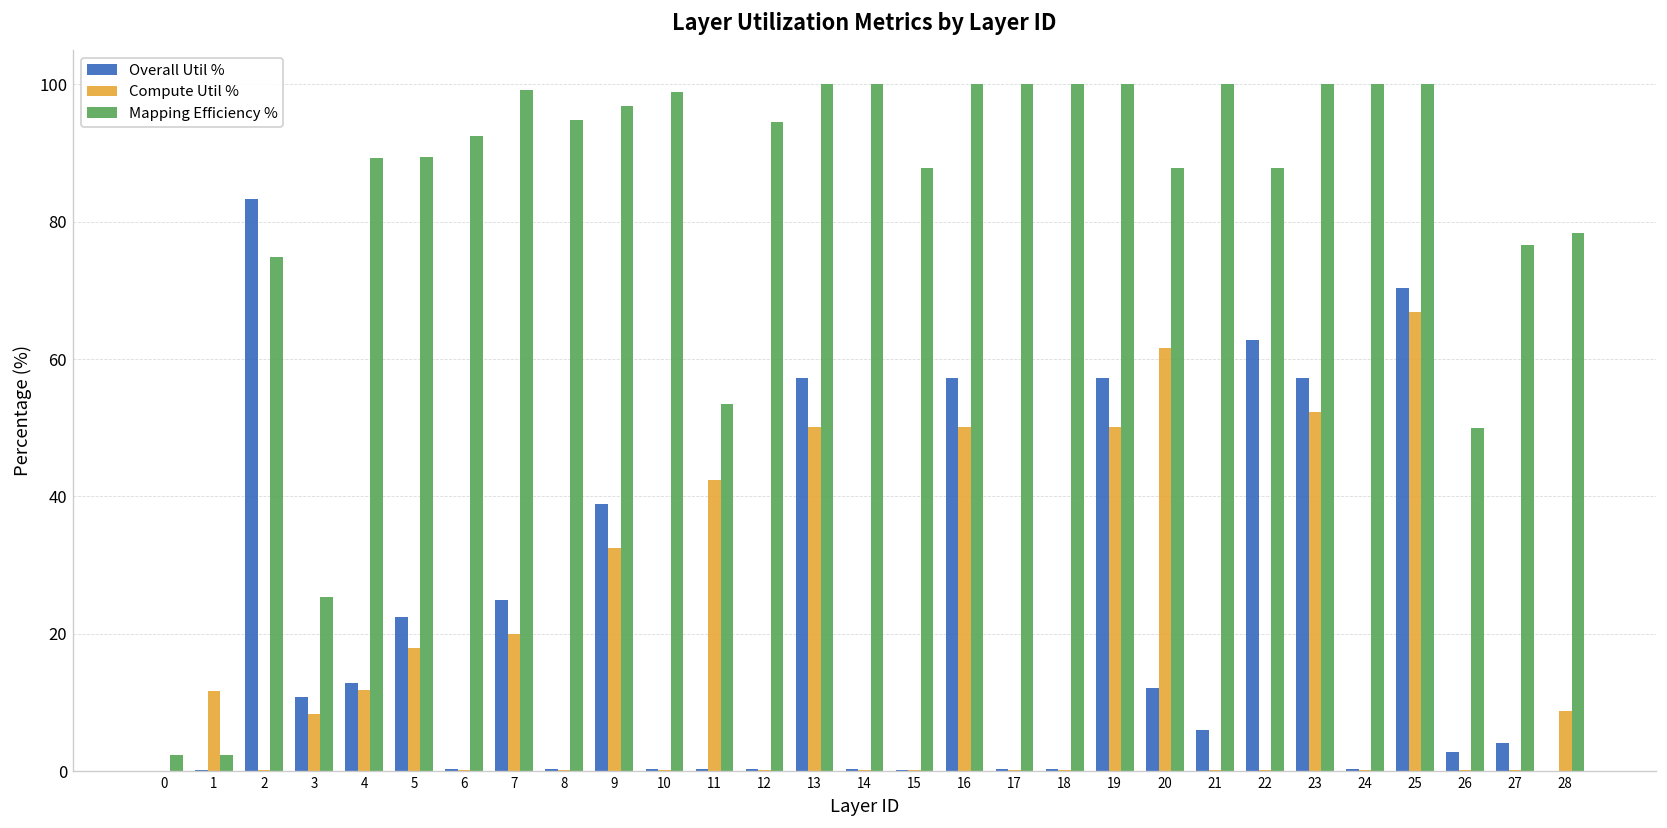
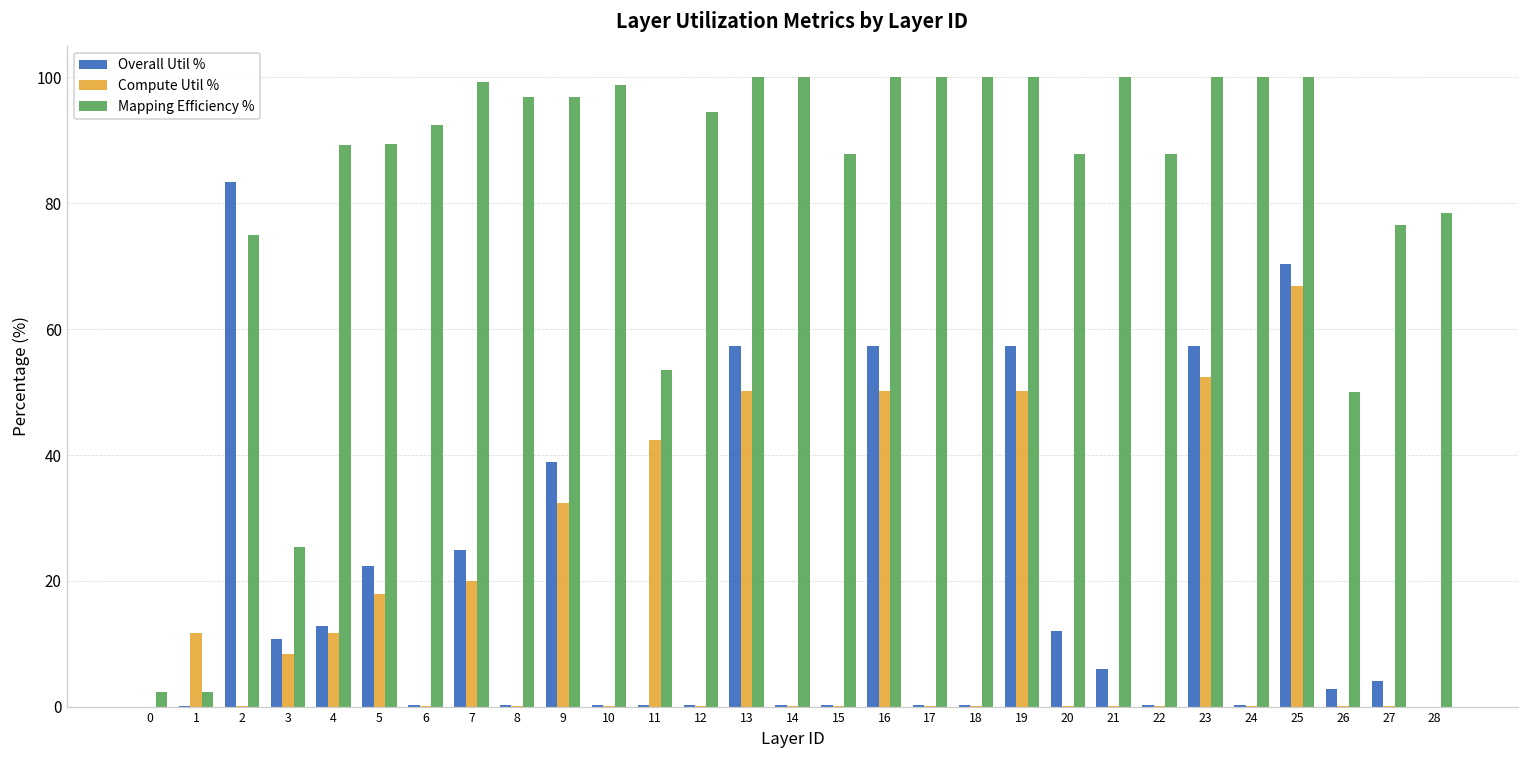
Mapping Efficiency %, 8: 95 -> 97
Compute Util %, 20: 62 -> 0
Overall Util %, 22: 63 -> 0
Compute Util %, 28: 9 -> 0
